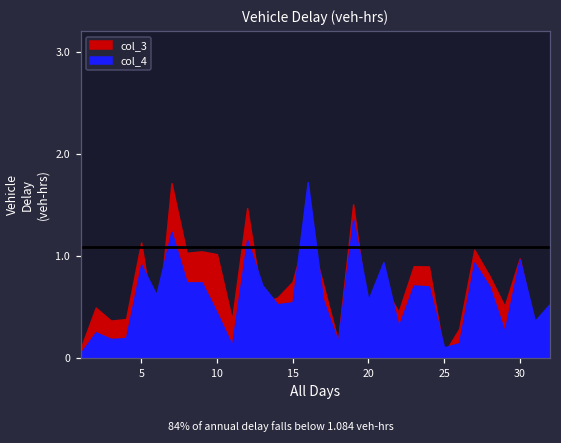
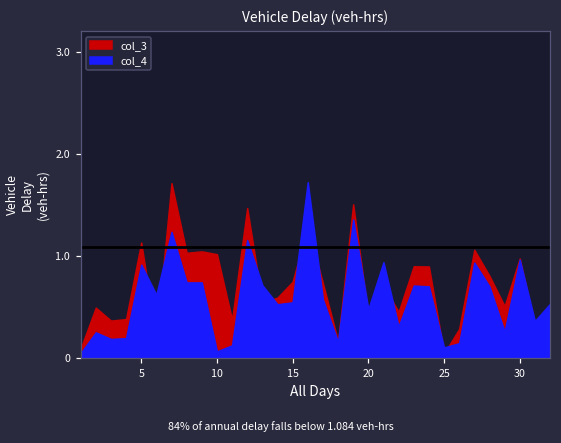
col_4, 10: 0.4 -> 0.1
col_4, 20: 0.6 -> 0.5
